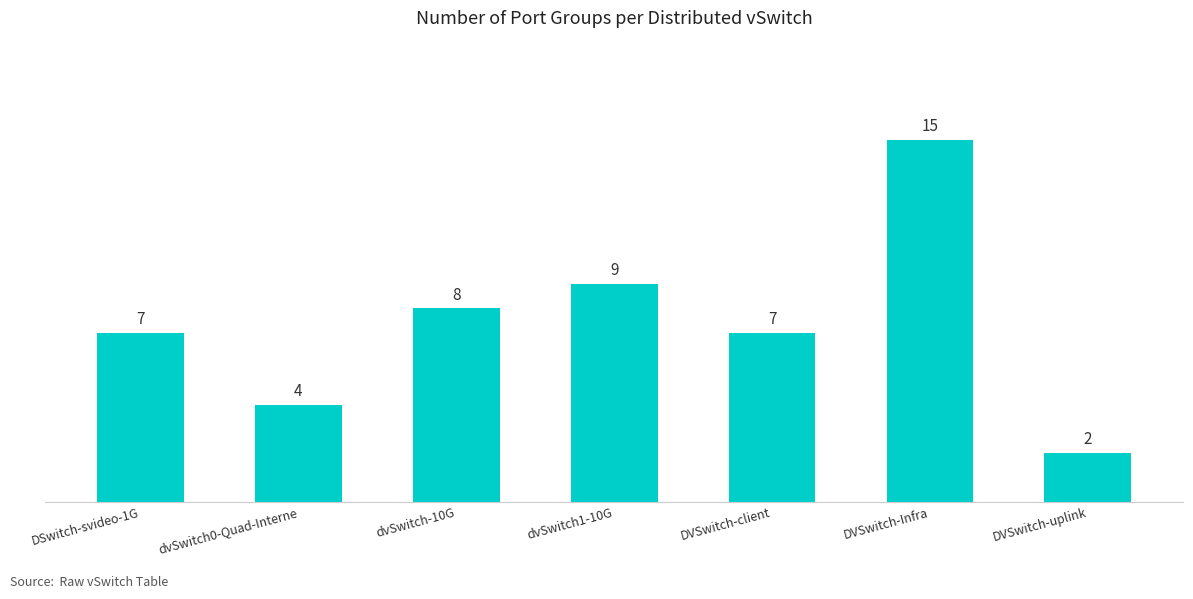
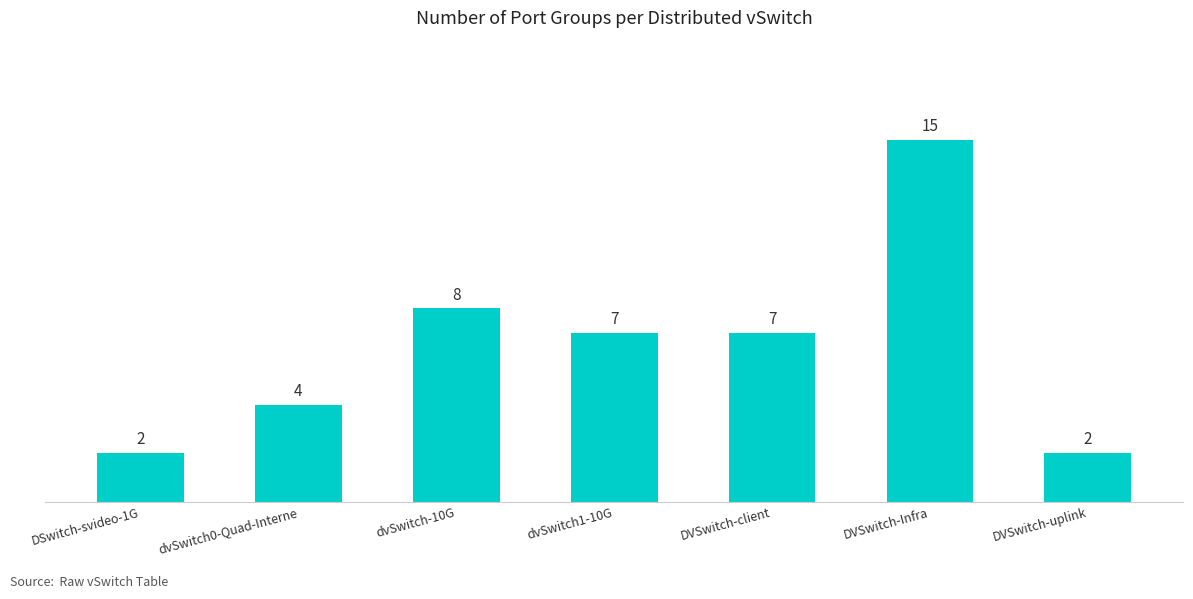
DSwitch-svideo-1G: 7 -> 2
dvSwitch1-10G: 9 -> 7
